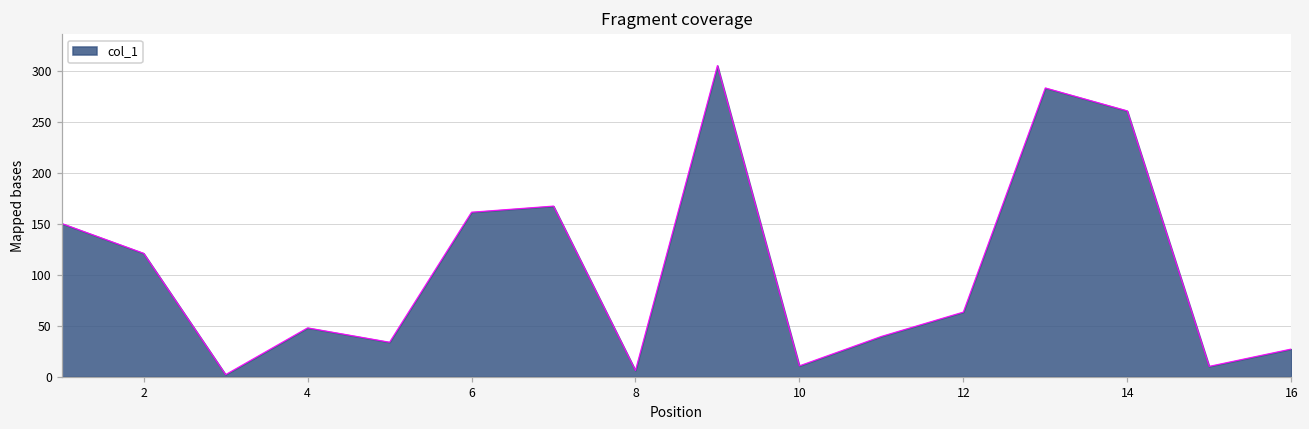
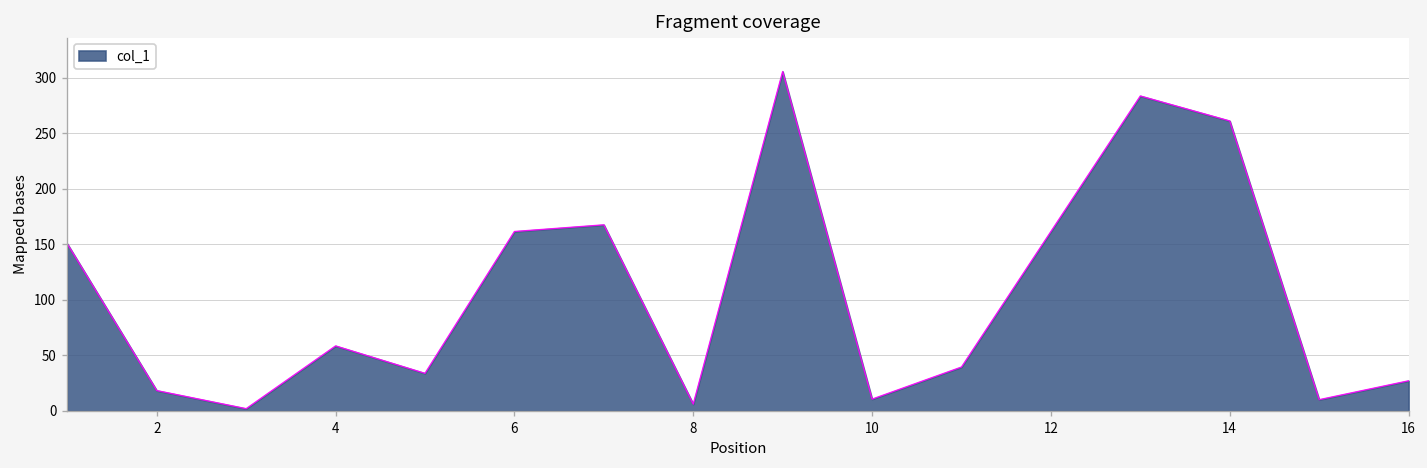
2: 120 -> 20
4: 50 -> 60
12: 60 -> 160
